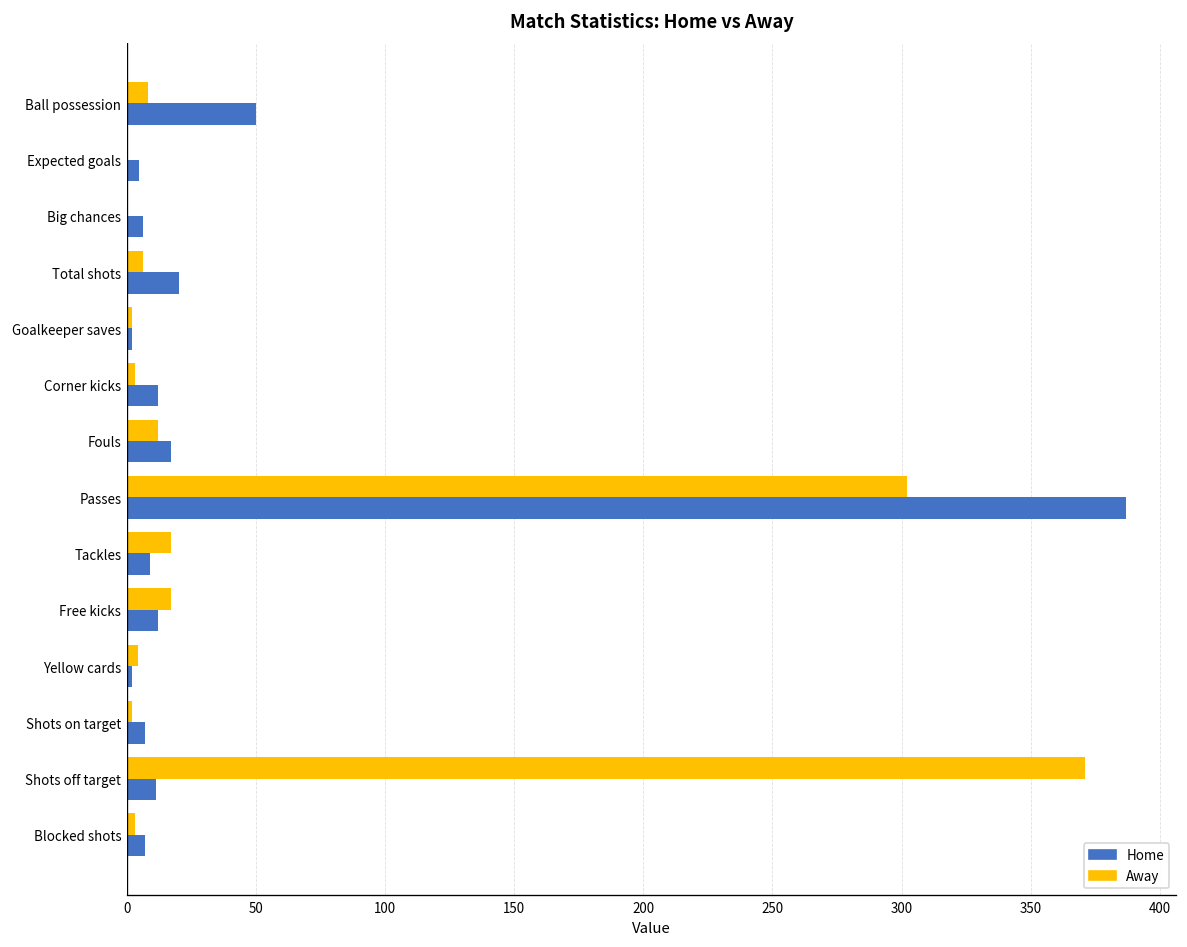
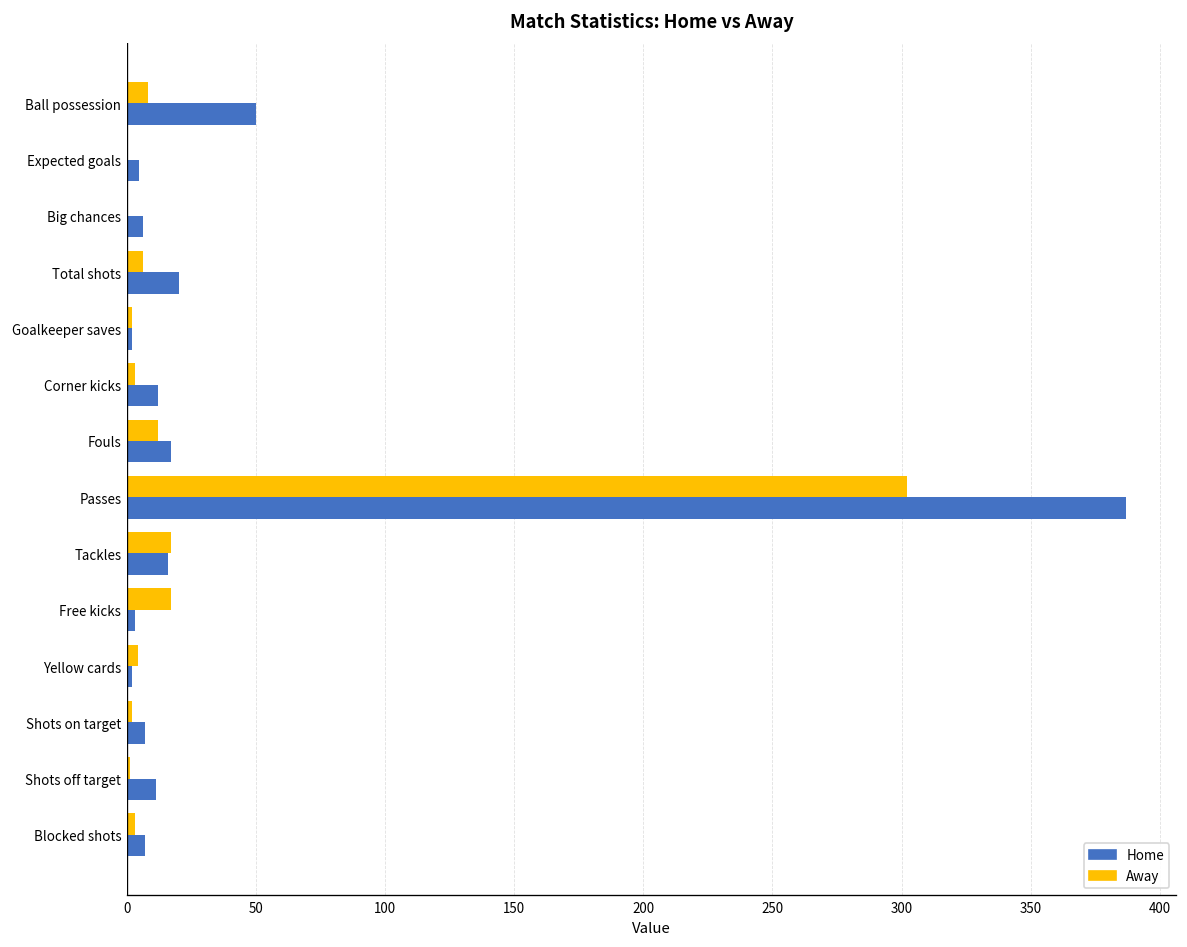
Home, Tackles: 9 -> 16
Home, Free kicks: 12 -> 3
Away, Shots off target: 371 -> 1
